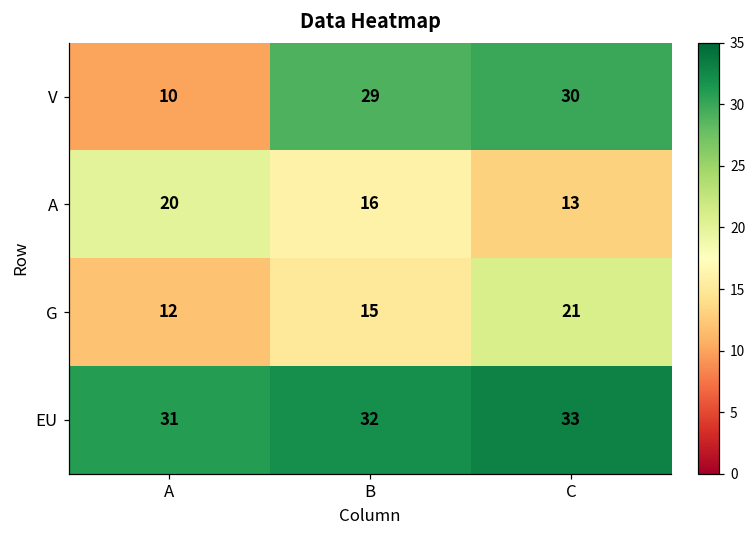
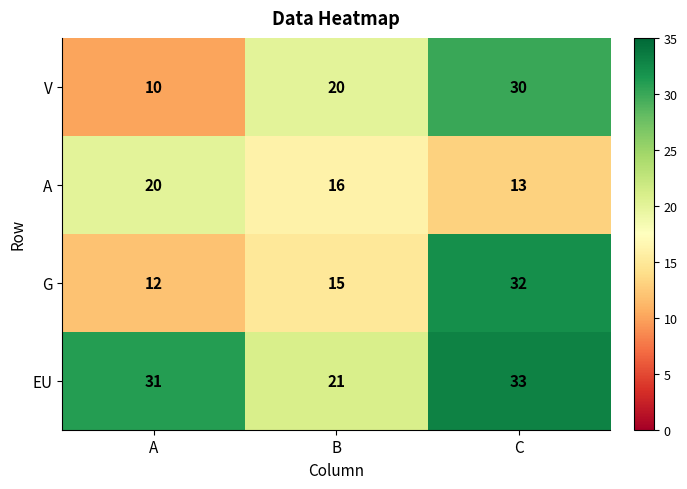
V, B: 29 -> 20
G, C: 21 -> 32
EU, B: 32 -> 21
